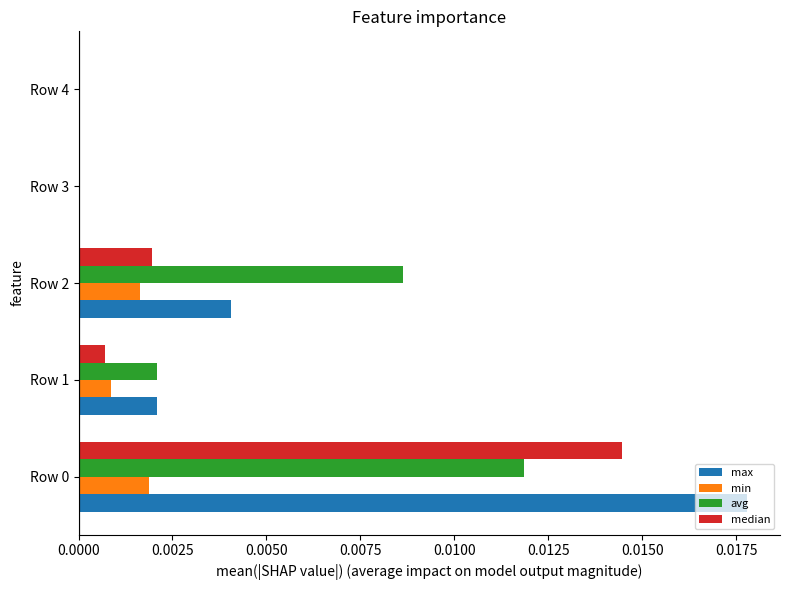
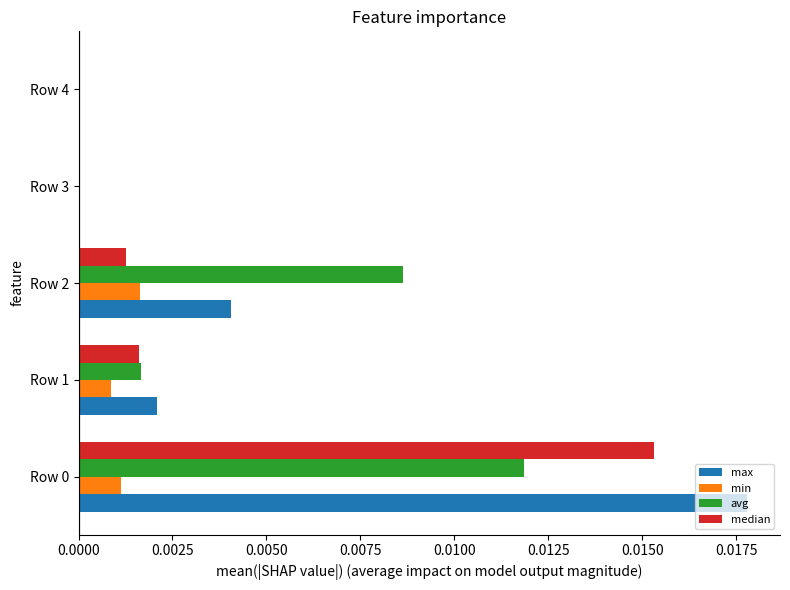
median, Row 2: 0.0020 -> 0.0013
median, Row 1: 0.0007 -> 0.0016
avg, Row 1: 0.0021 -> 0.0017
median, Row 0: 0.0144 -> 0.0153
min, Row 0: 0.0019 -> 0.0011
